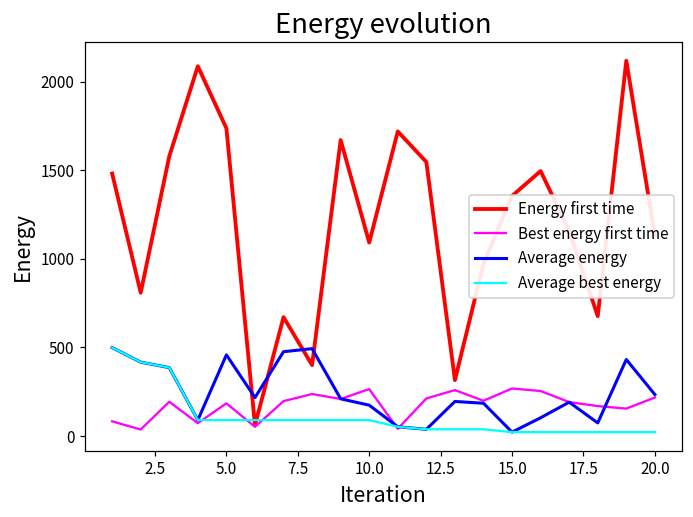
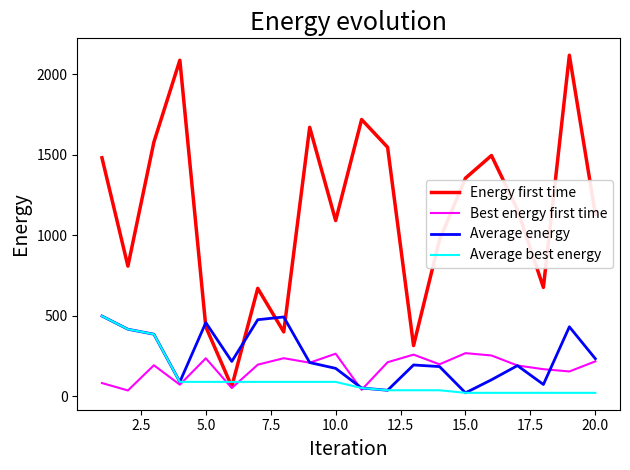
Energy first time, 5.0: 1740 -> 430
Best energy first time, 5.0: 180 -> 240
